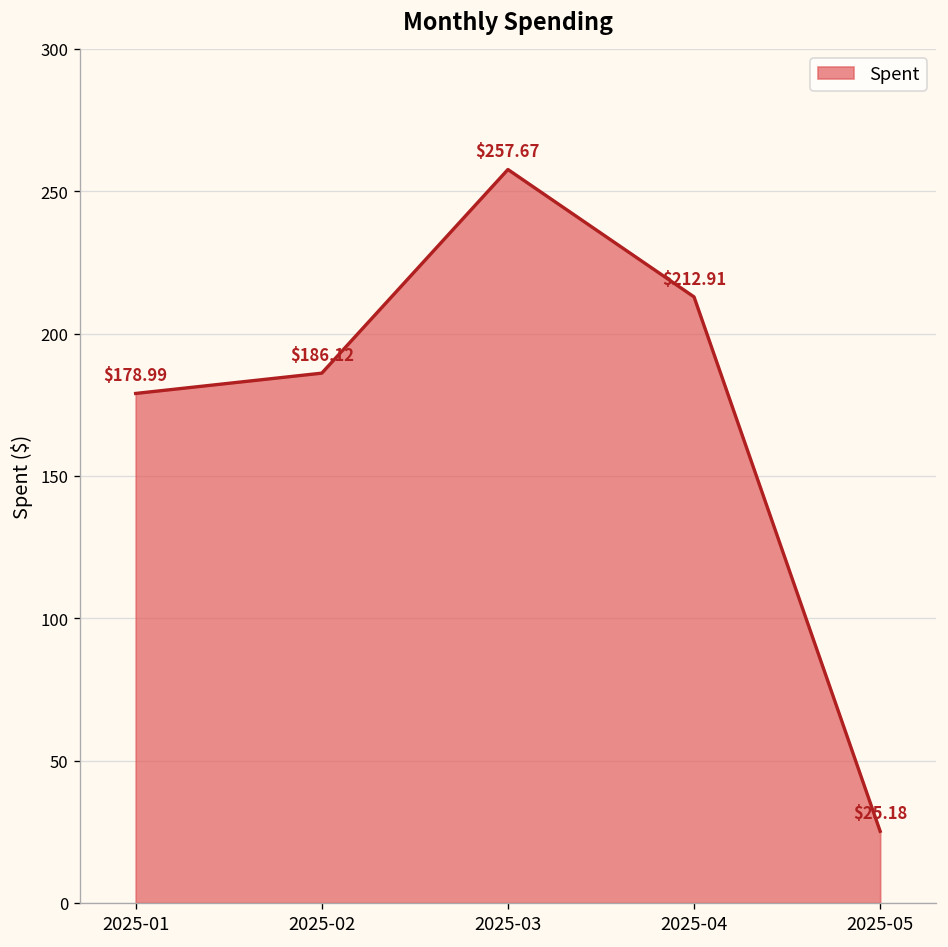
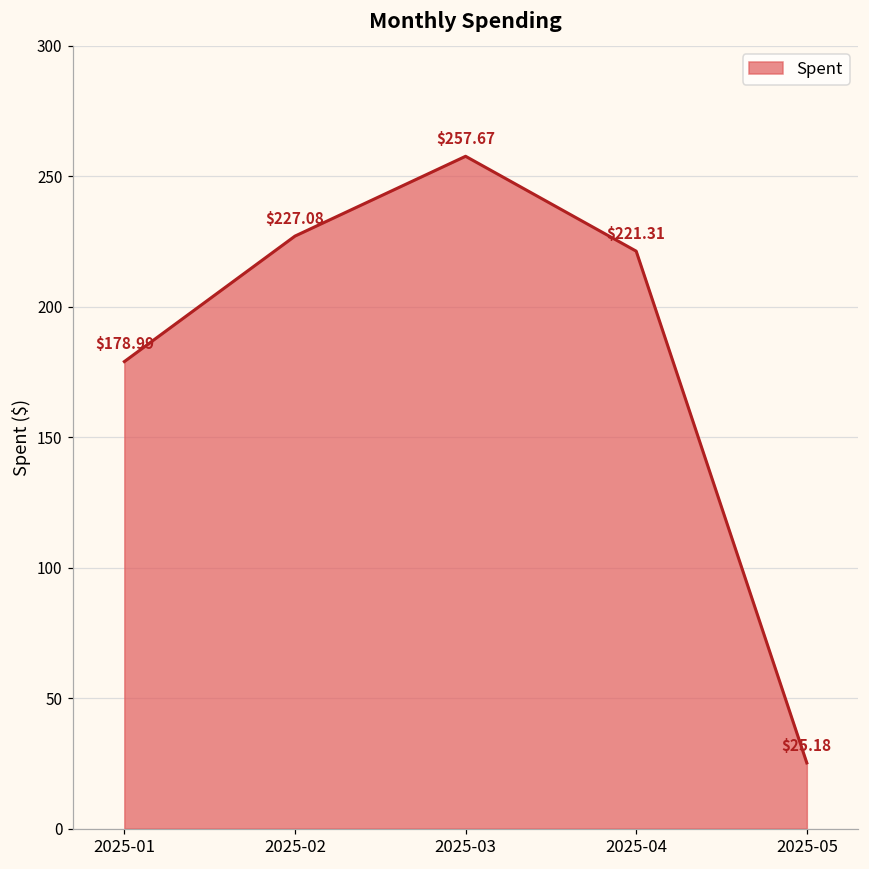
2025-02: $186.12 -> $227.08
2025-04: $212.91 -> $221.31
